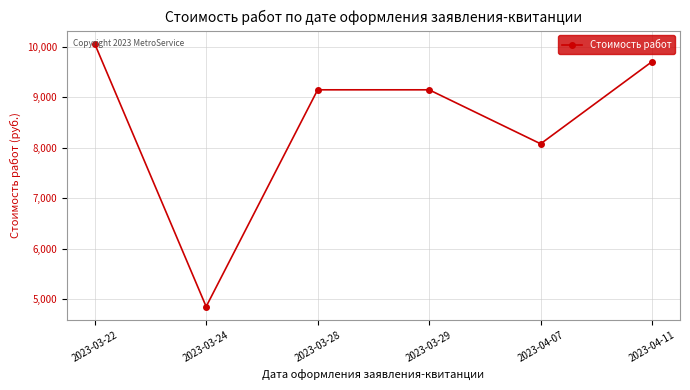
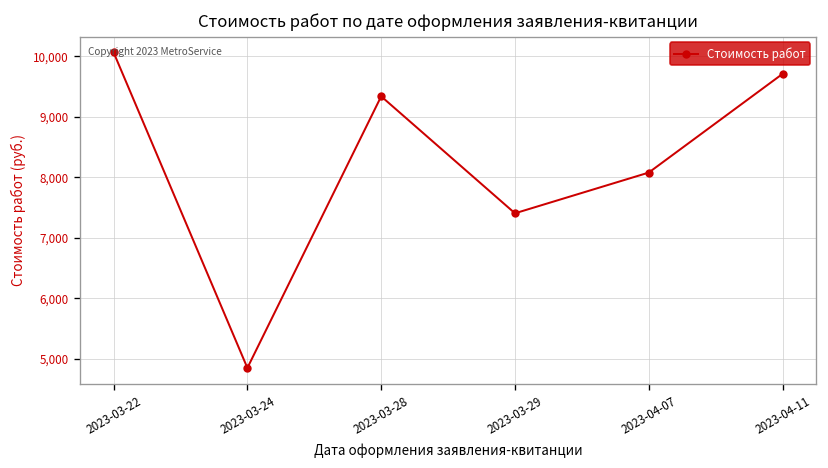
2023-03-28: 9,200 -> 9,300
2023-03-29: 9,200 -> 7,400
